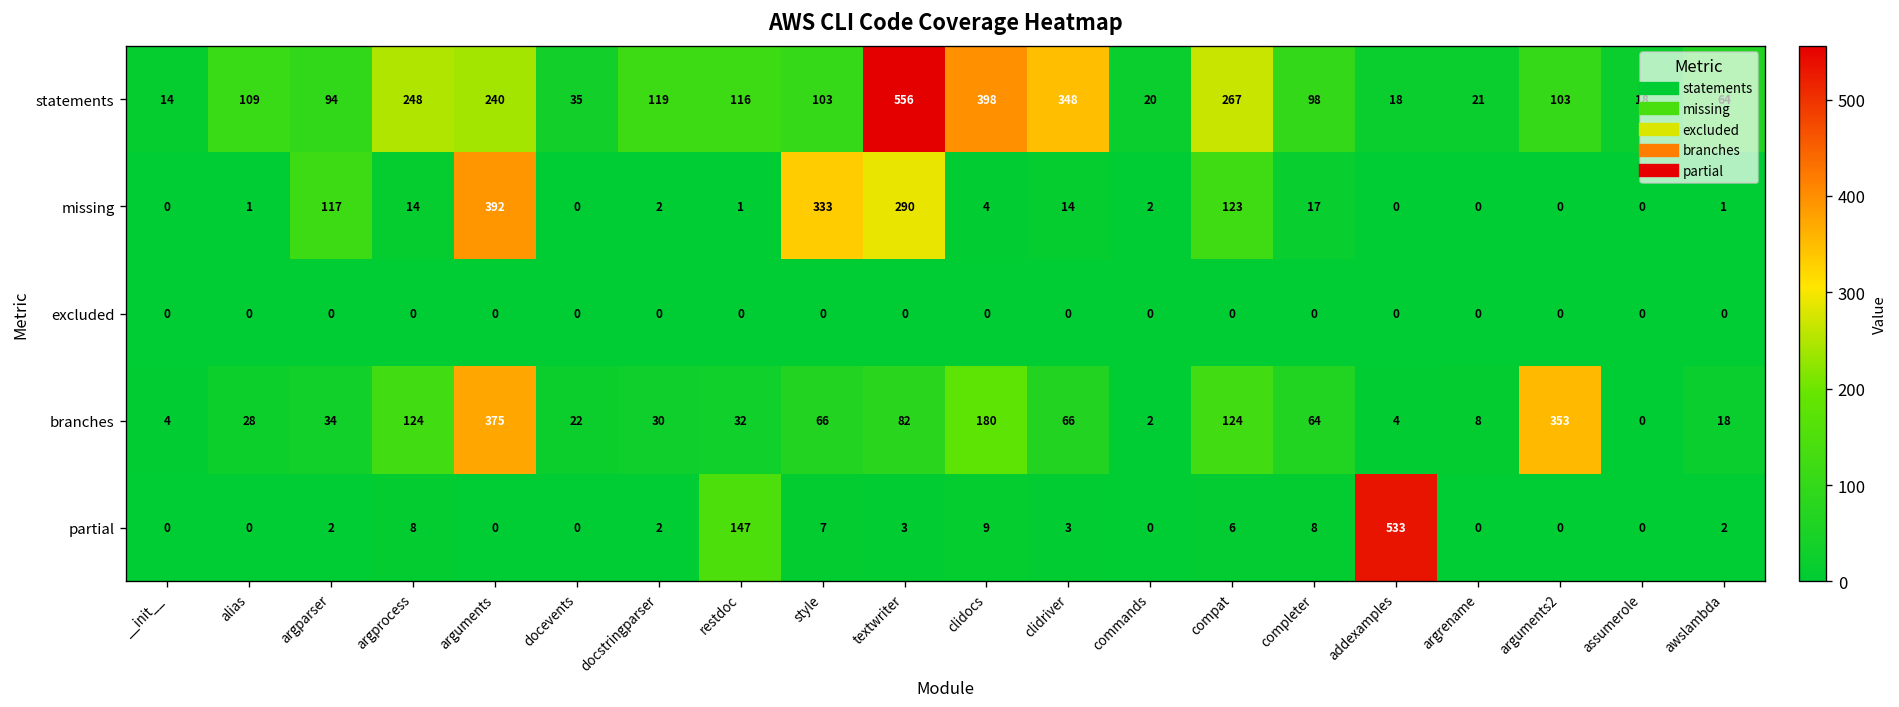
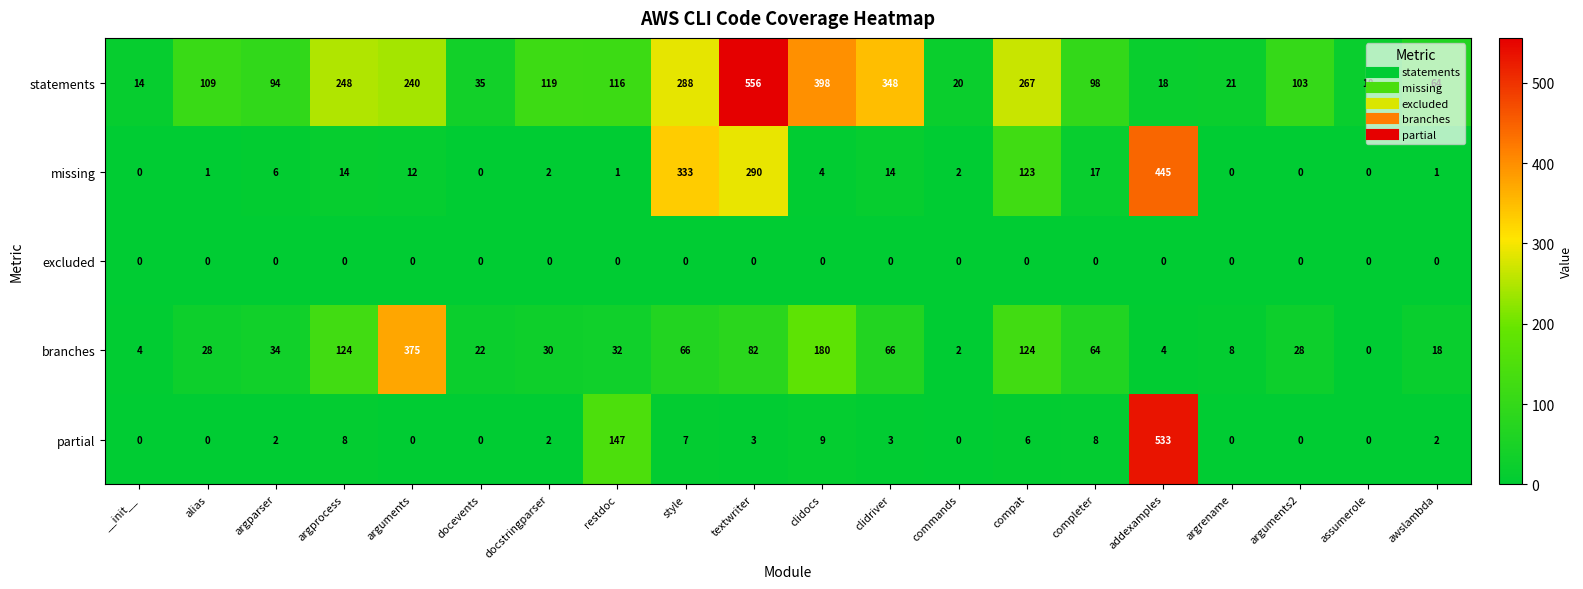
statements, style: 103 -> 288
missing, argparser: 117 -> 6
missing, arguments: 392 -> 12
missing, addexamples: 0 -> 445
branches, arguments2: 353 -> 28
